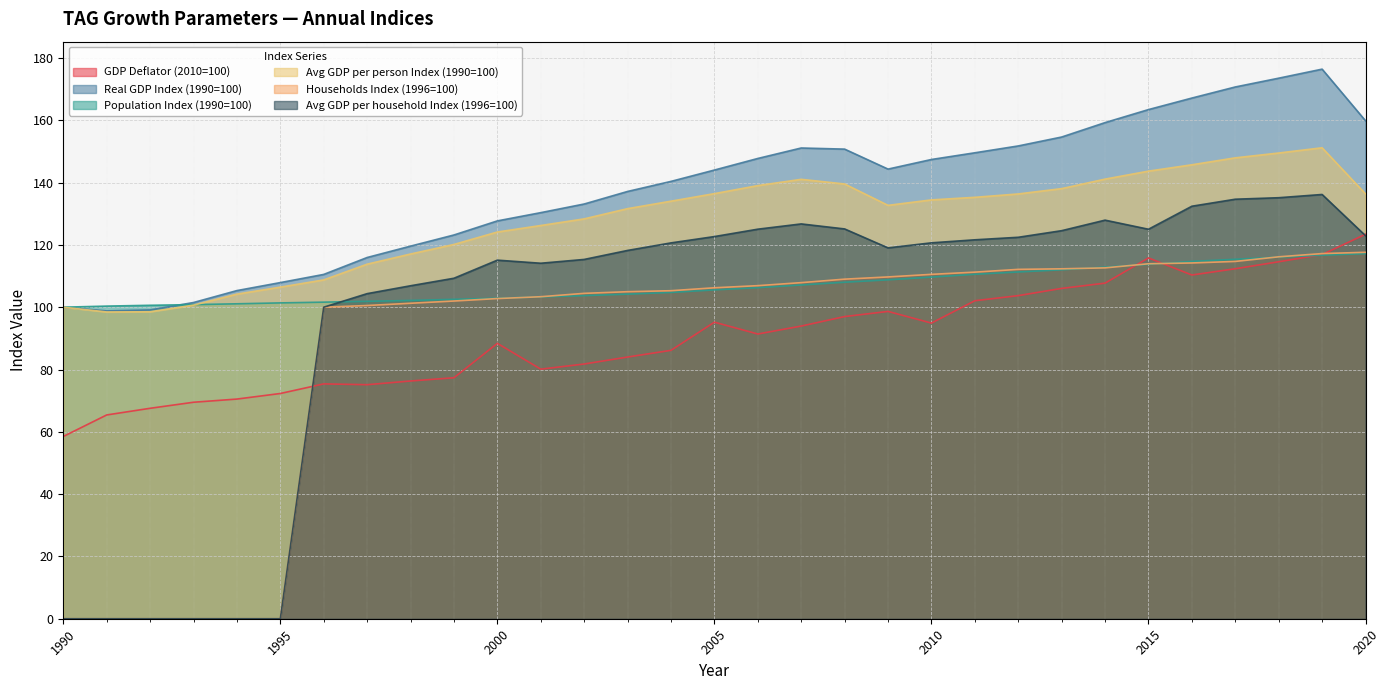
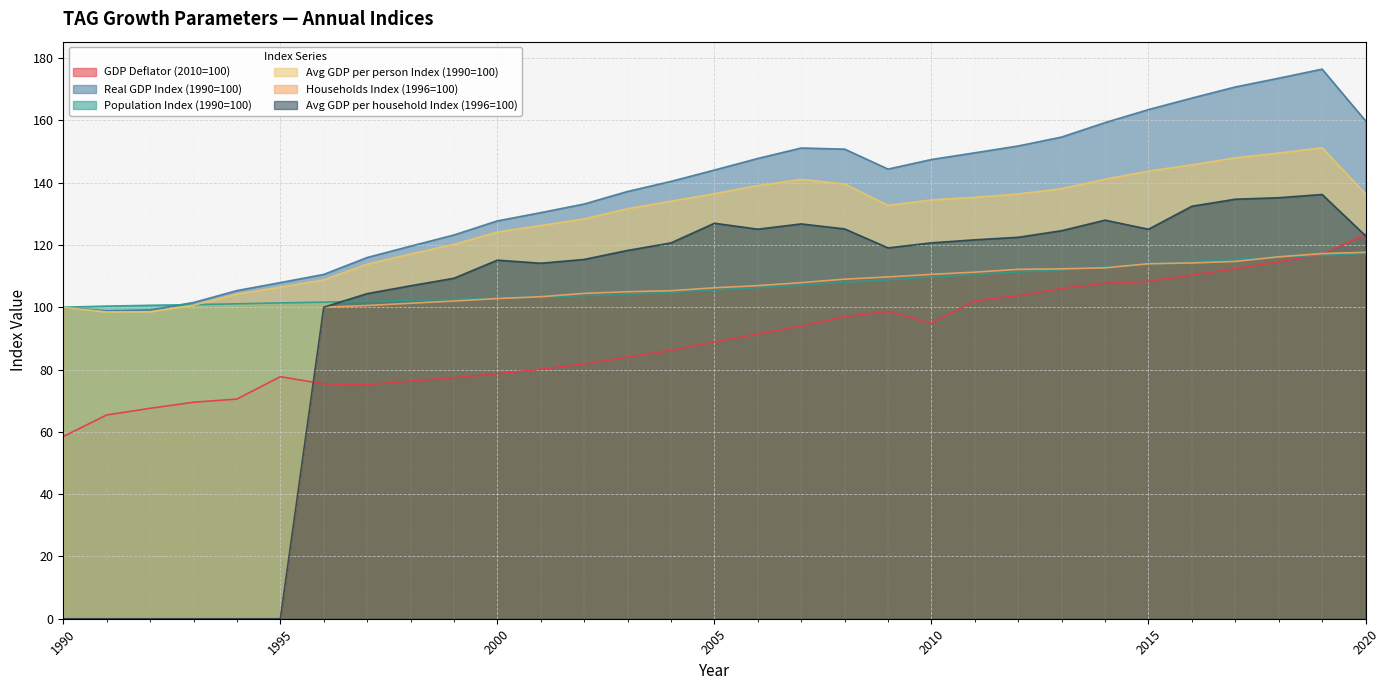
GDP Deflator (2010=100), 1995: 72 -> 78
GDP Deflator (2010=100), 2000: 88 -> 79
GDP Deflator (2010=100), 2005: 95 -> 89
Avg GDP per household Index (1996=100), 2005: 123 -> 127
GDP Deflator (2010=100), 2015: 116 -> 108
